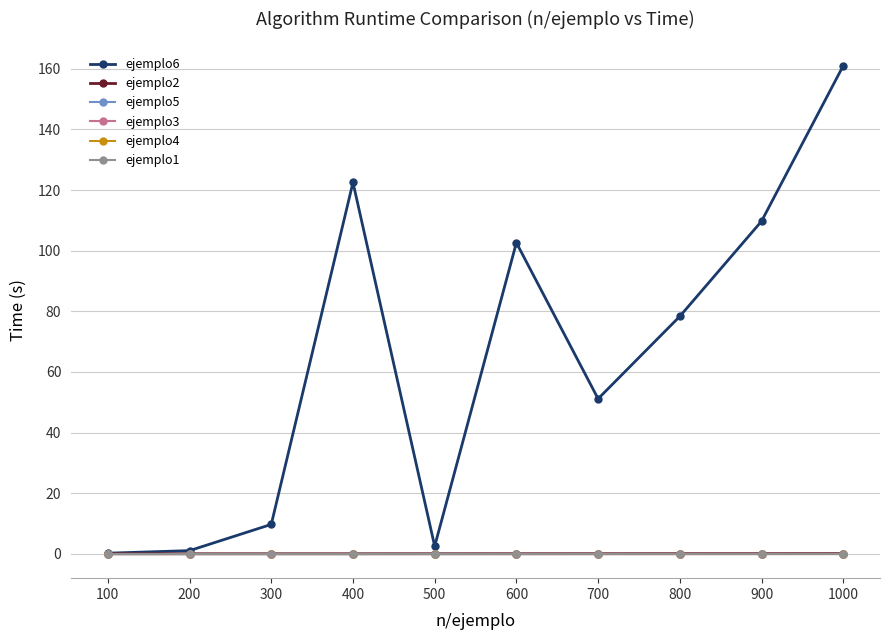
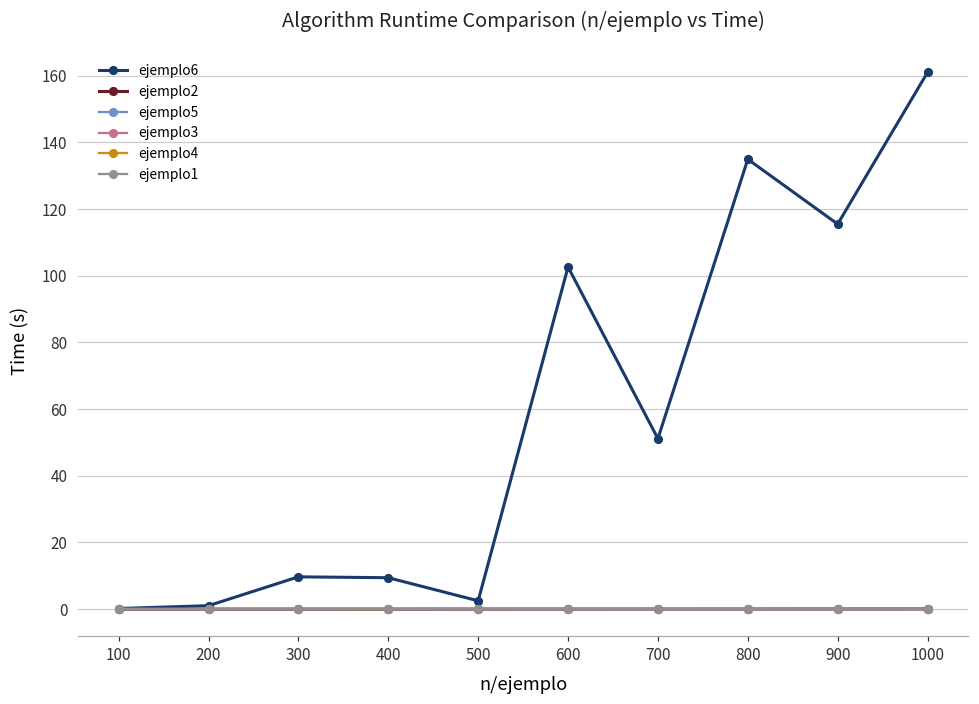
ejemplo6, 400: 122 -> 9
ejemplo6, 800: 78 -> 135
ejemplo6, 900: 110 -> 115
